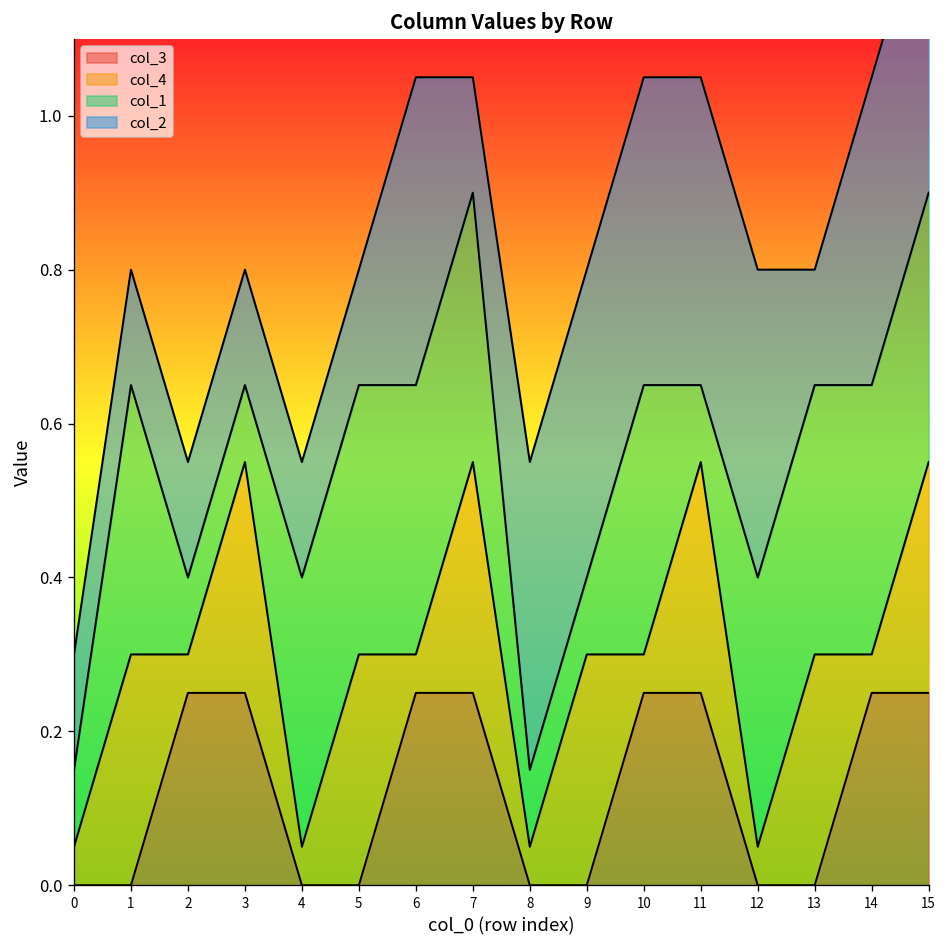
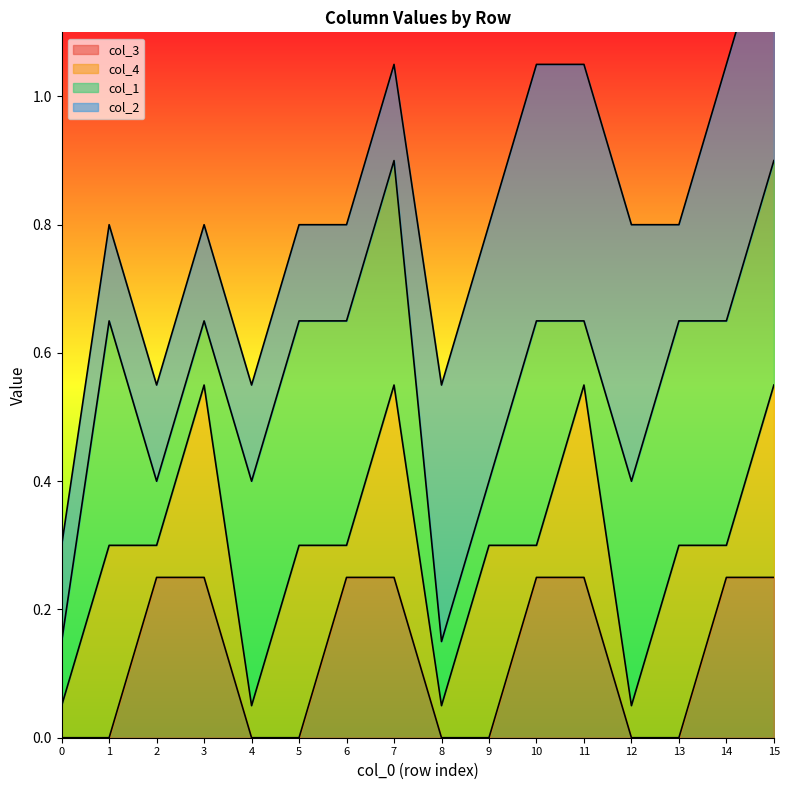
col_2, 6: 0.40 -> 0.15
